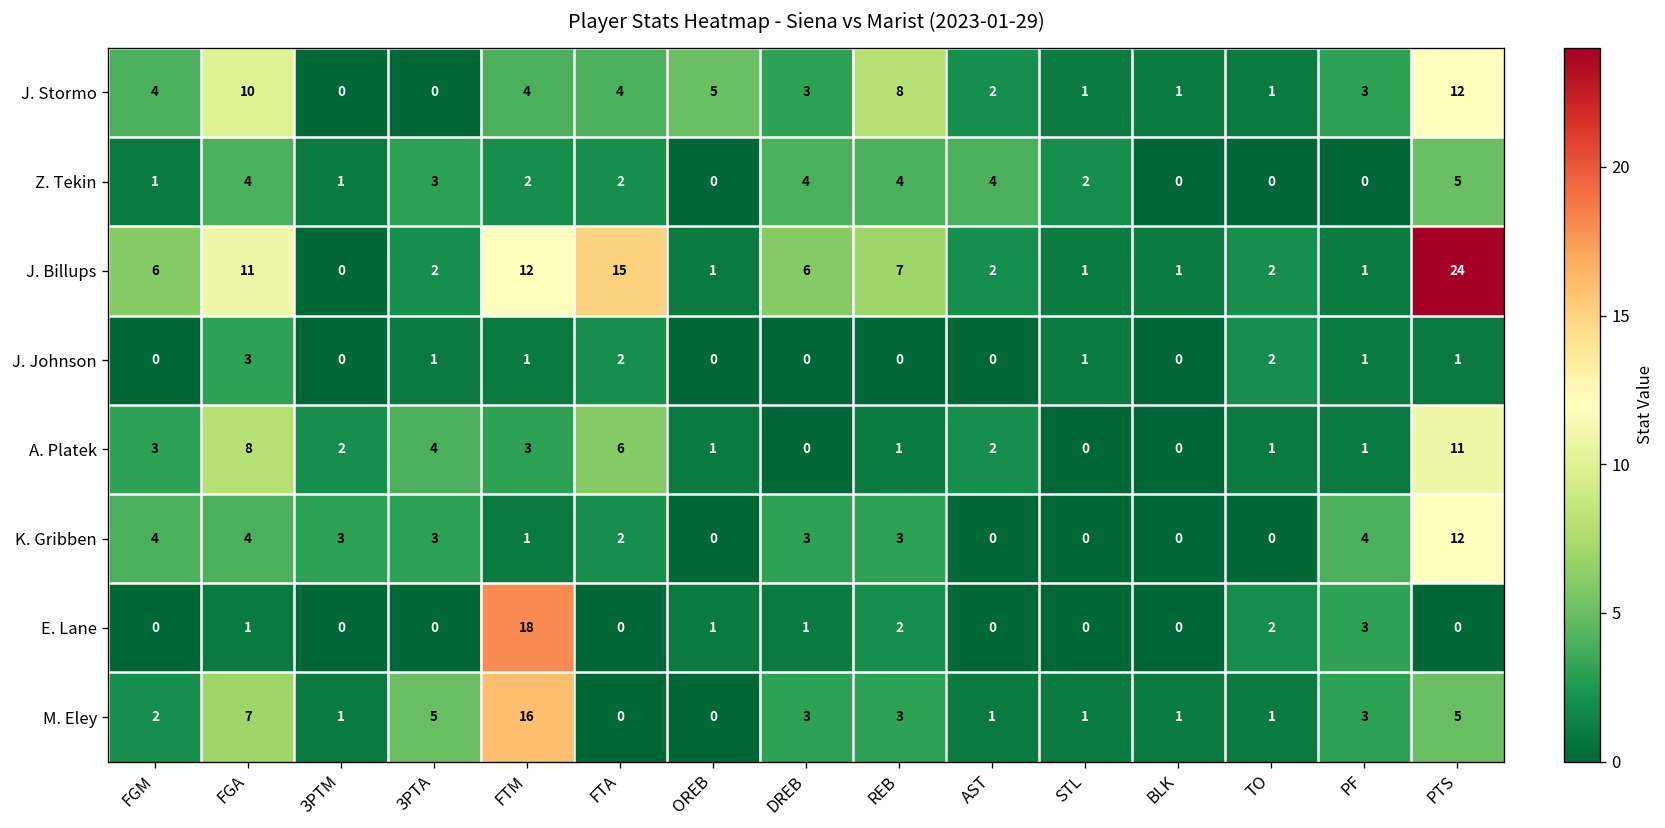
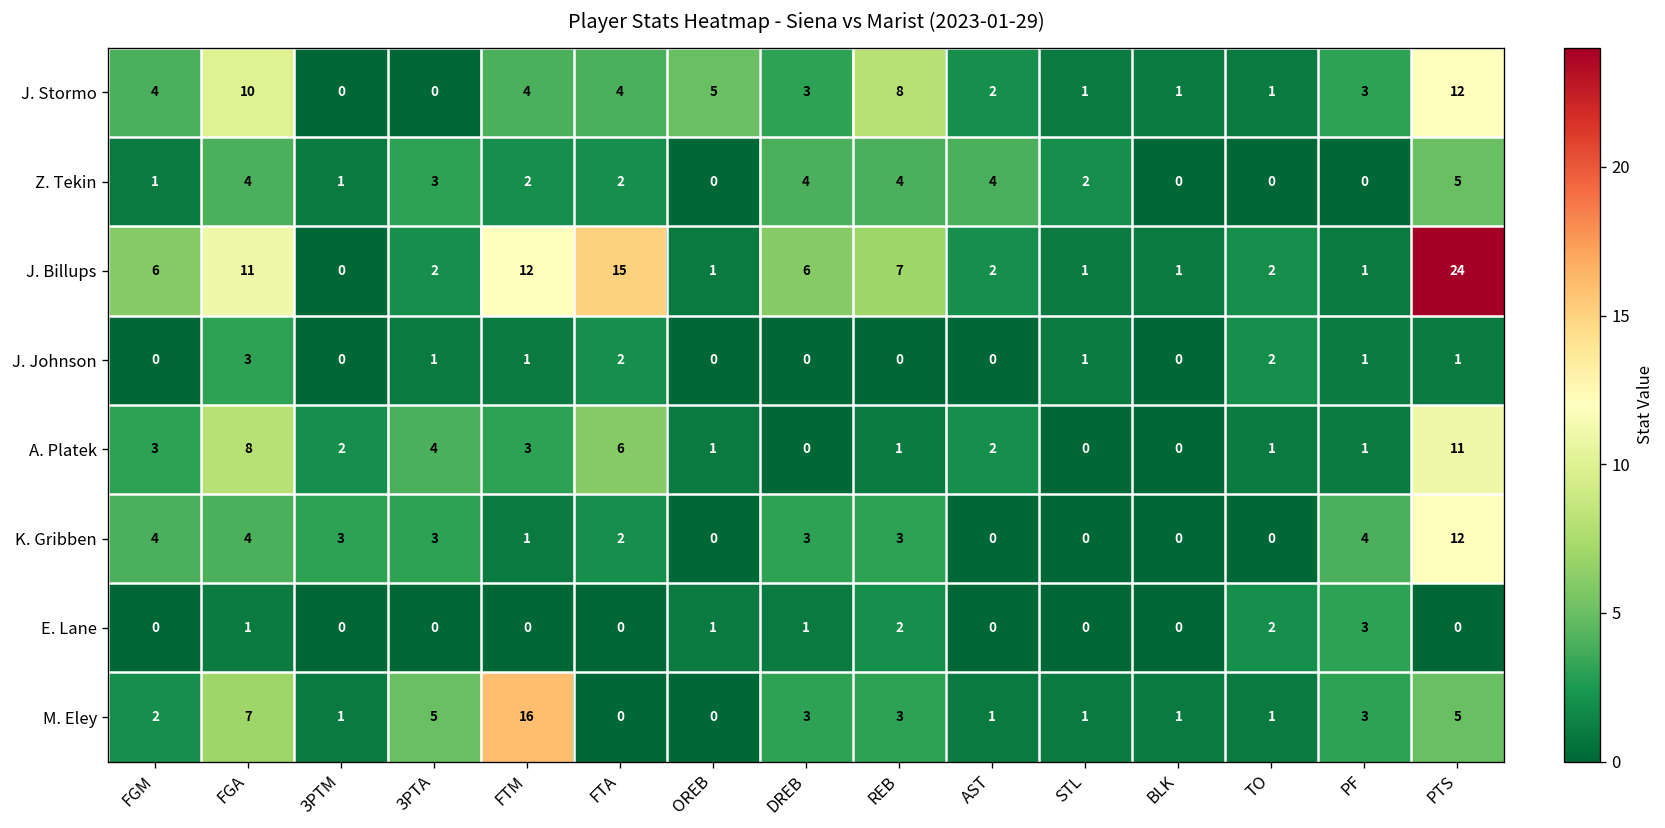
E. Lane, FTM: 18 -> 0
